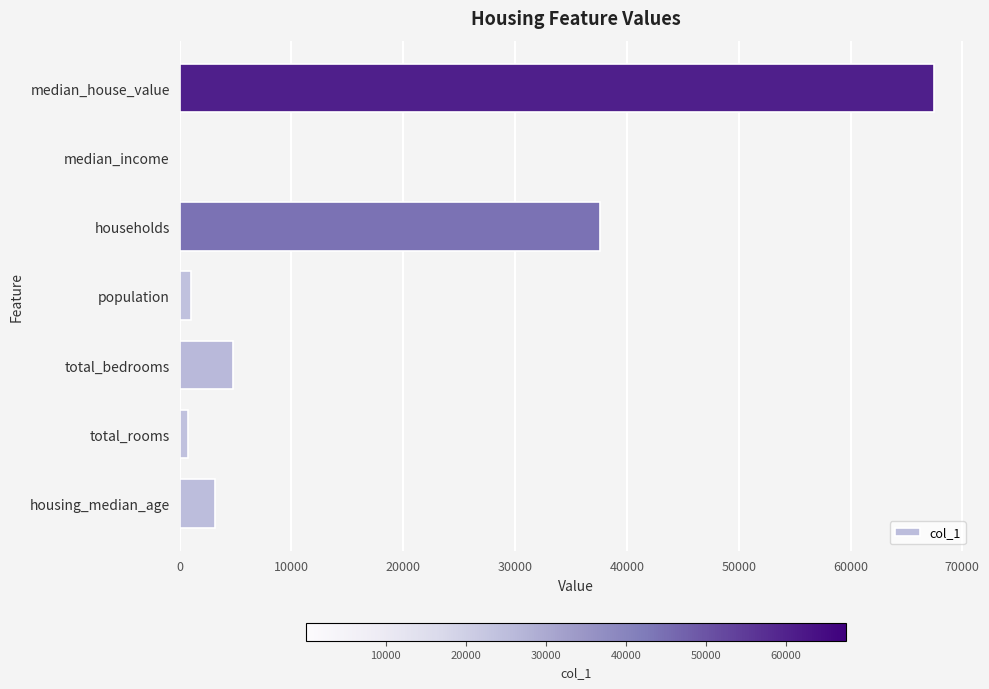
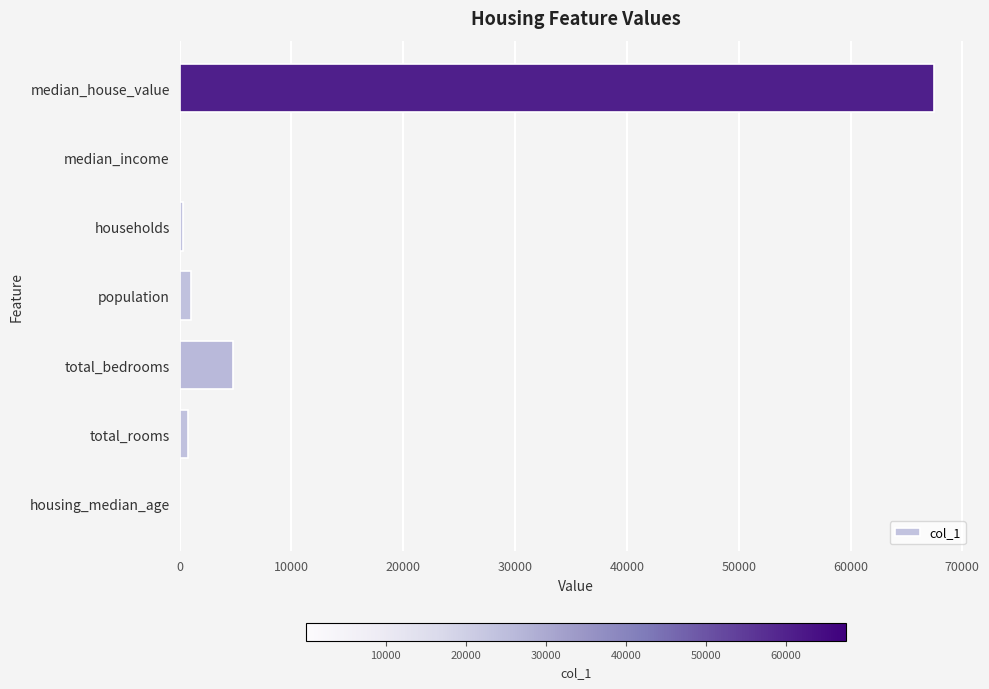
households: 37600 -> 300
housing_median_age: 3200 -> 0
